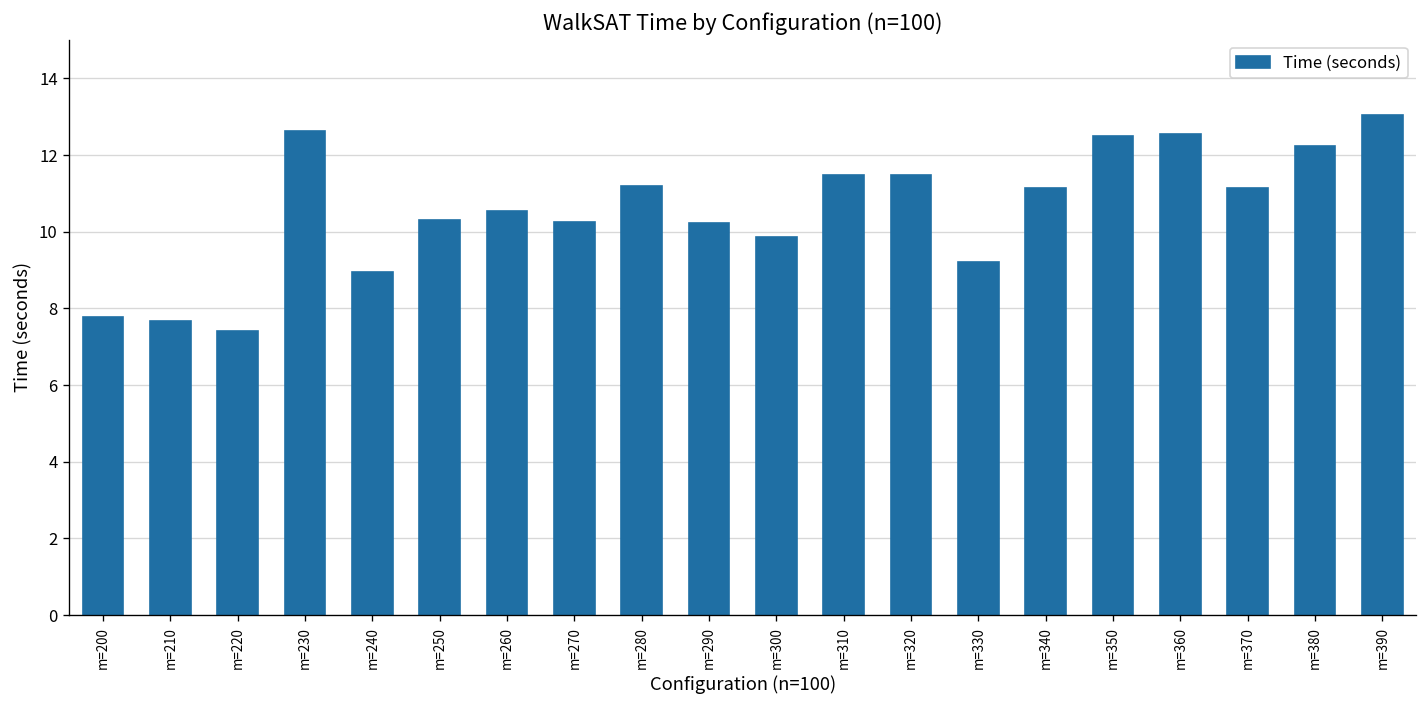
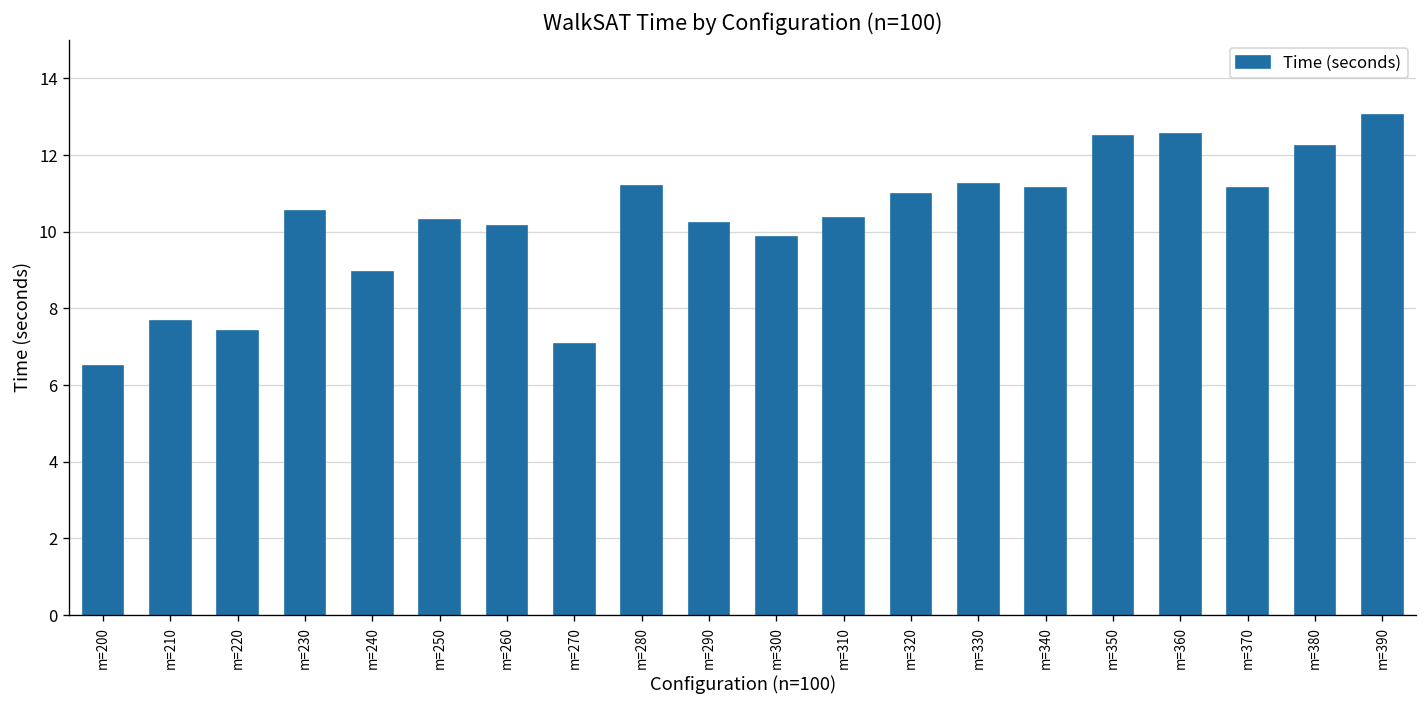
m=200: 7.8 -> 6.5
m=230: 12.6 -> 10.5
m=260: 10.5 -> 10.2
m=270: 10.3 -> 7.1
m=310: 11.5 -> 10.3
m=320: 11.5 -> 11.0
m=330: 9.2 -> 11.2
